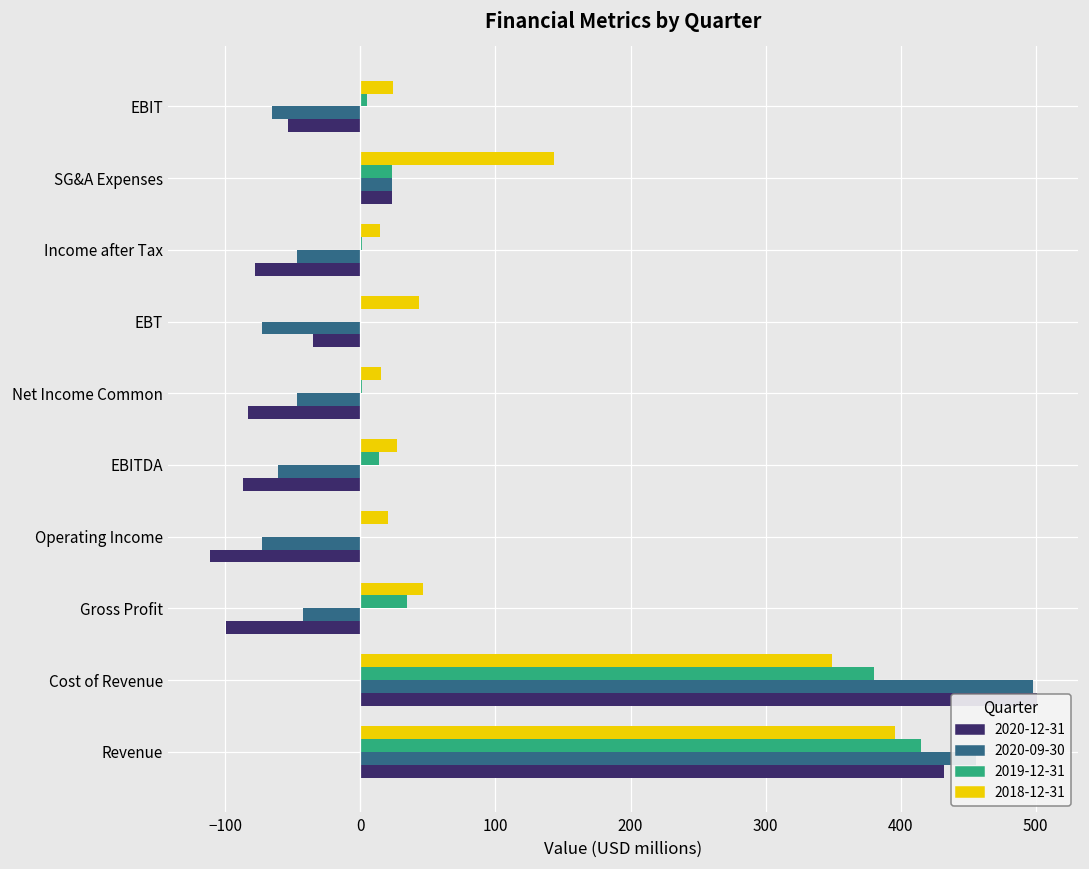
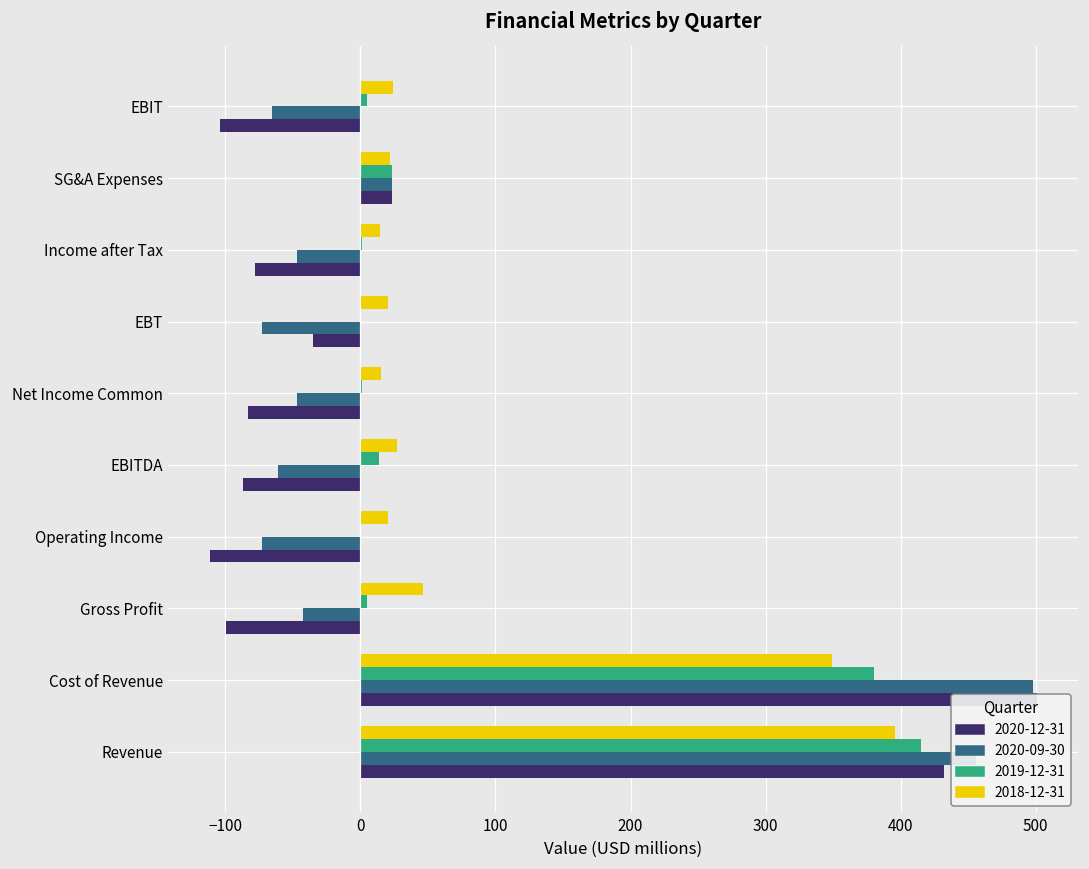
2020-12-31, EBIT: -54 -> -104
2018-12-31, SG&A Expenses: 144 -> 22
2018-12-31, EBT: 43 -> 20
2019-12-31, Gross Profit: 35 -> 5
